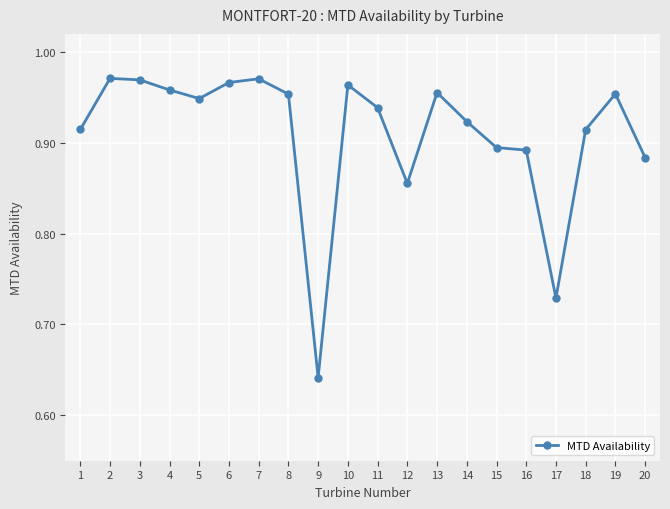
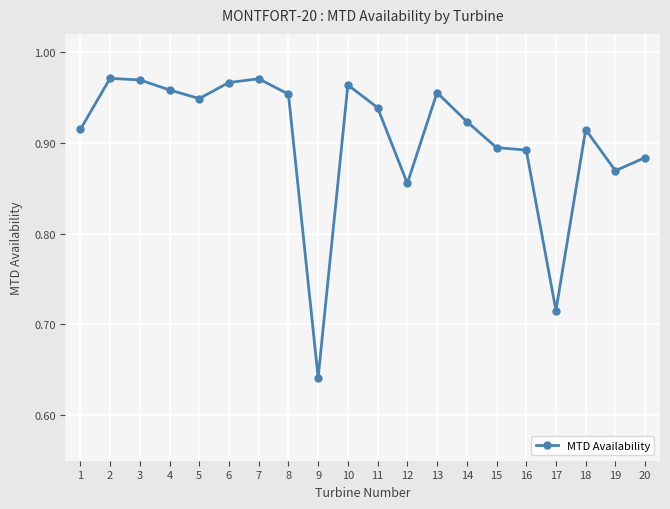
17: 0.73 -> 0.72
19: 0.95 -> 0.87
